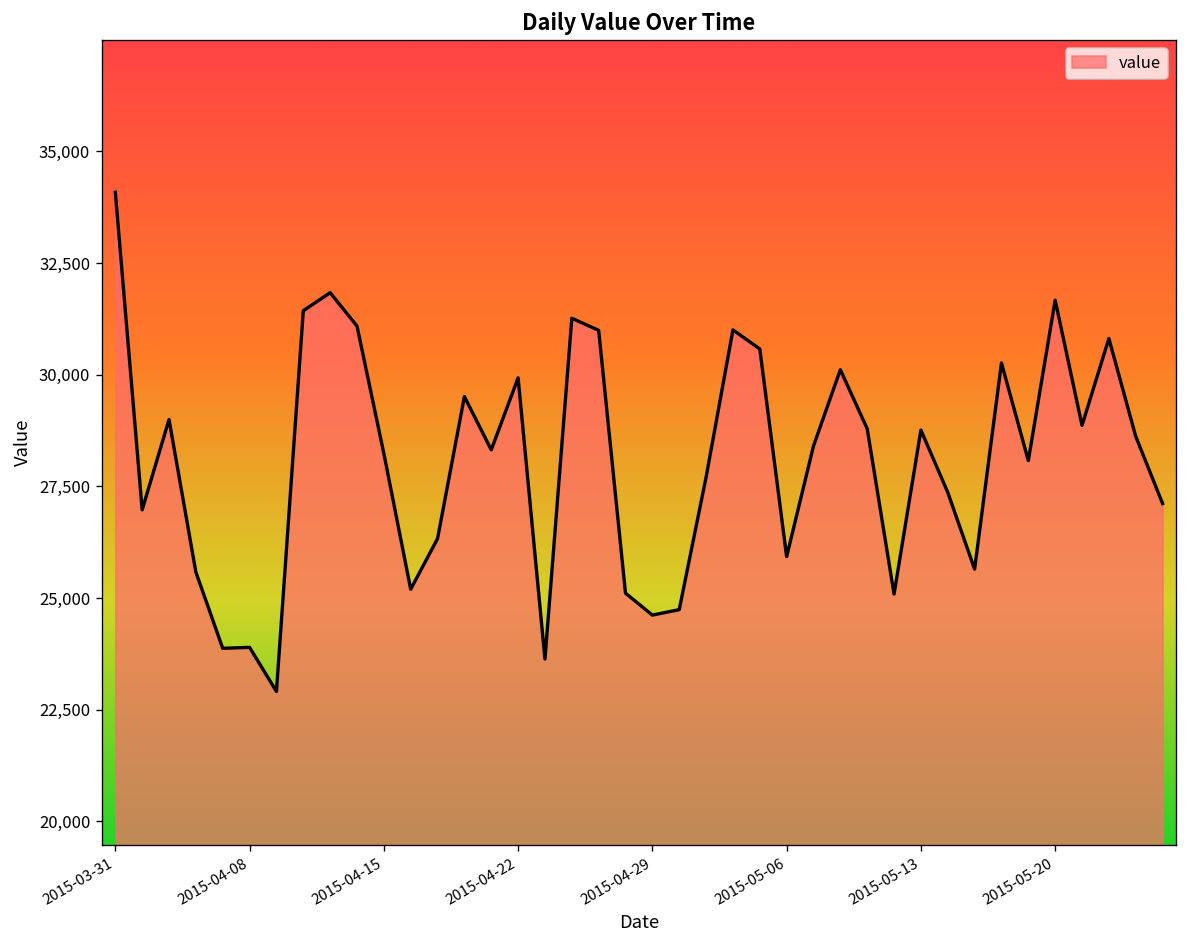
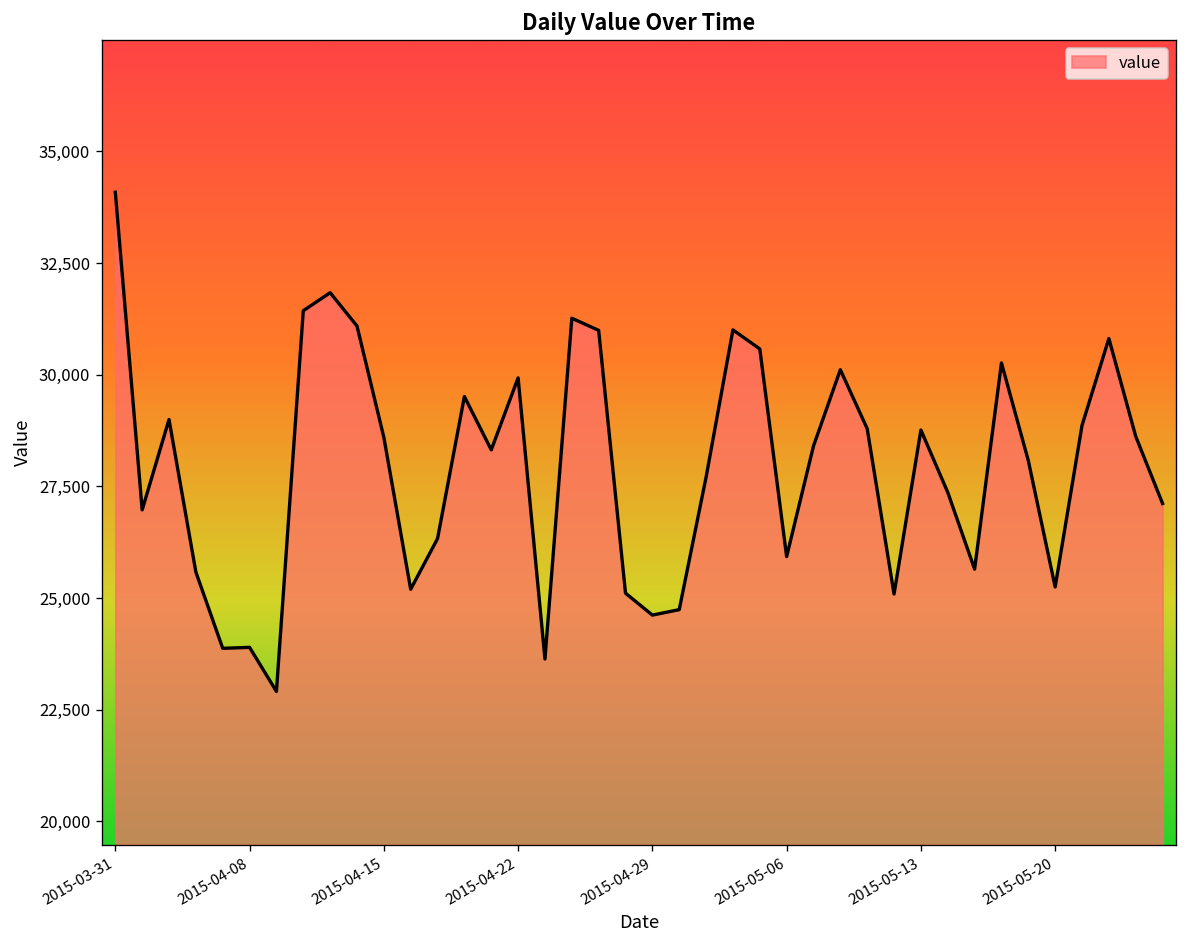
2015-04-15: 28,200 -> 28,600
2015-05-20: 31,700 -> 25,200
